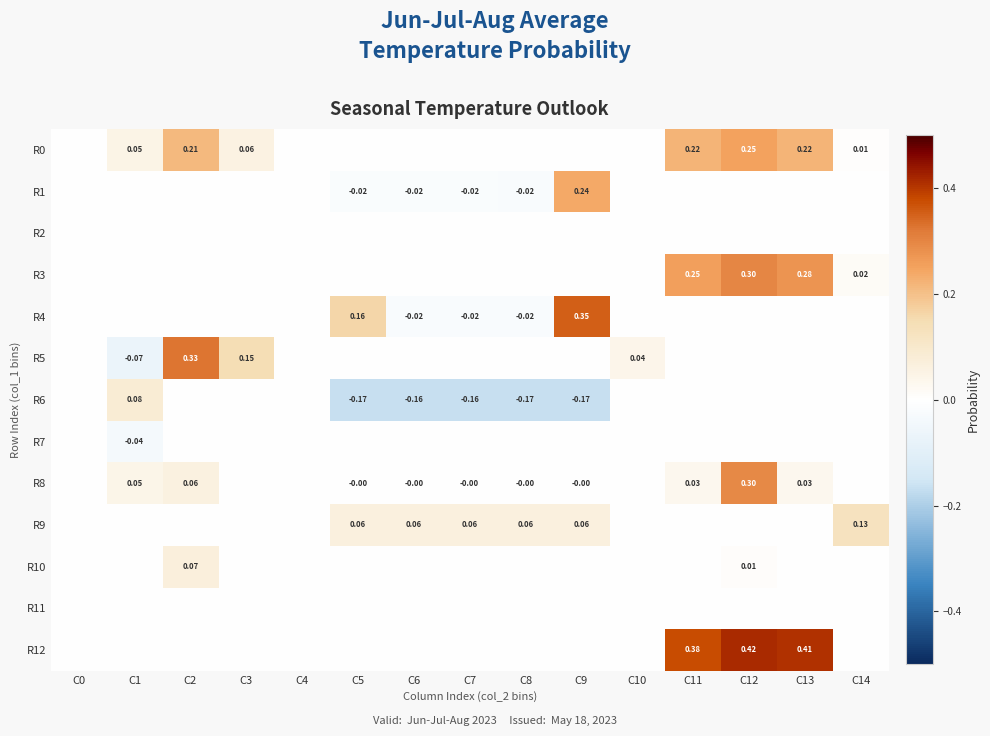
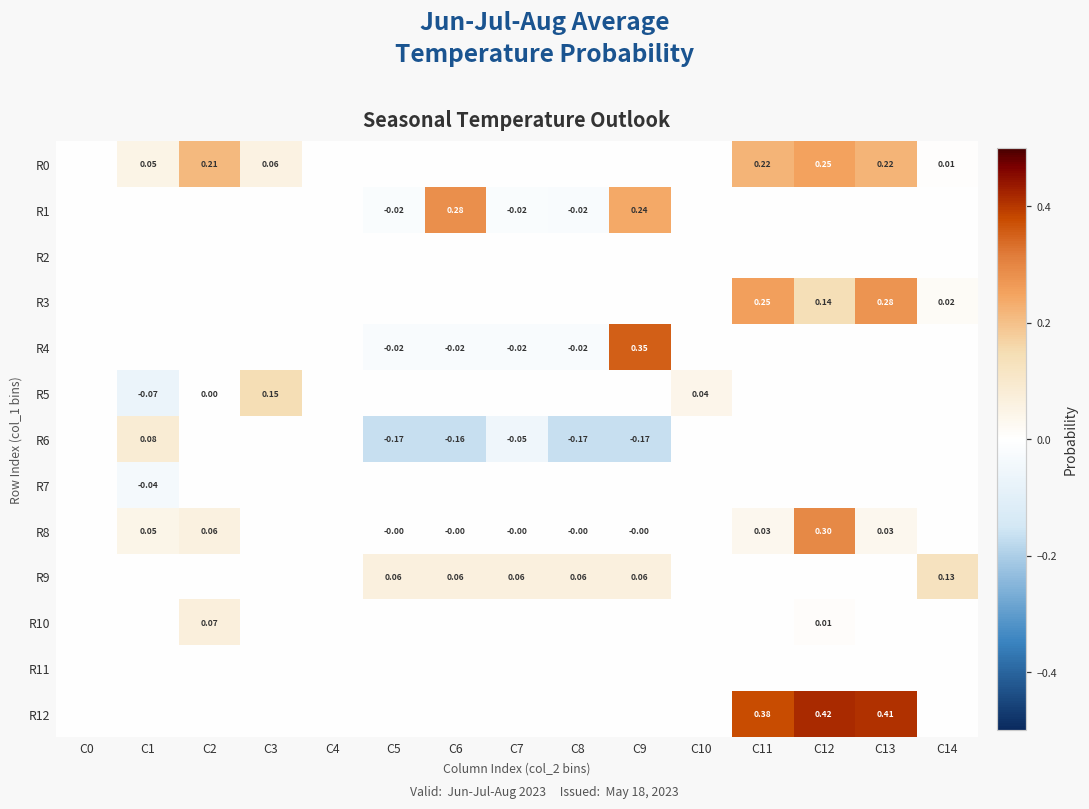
R1, C6: -0.02 -> 0.28
R3, C12: 0.30 -> 0.14
R4, C5: 0.16 -> -0.02
R5, C2: 0.33 -> 0.00
R6, C7: -0.16 -> -0.05
